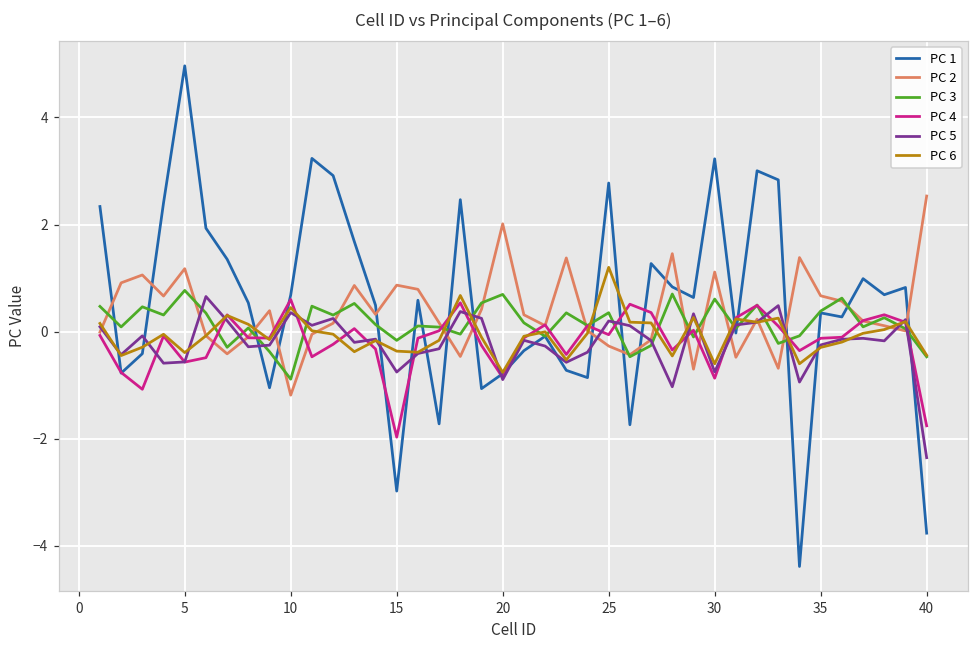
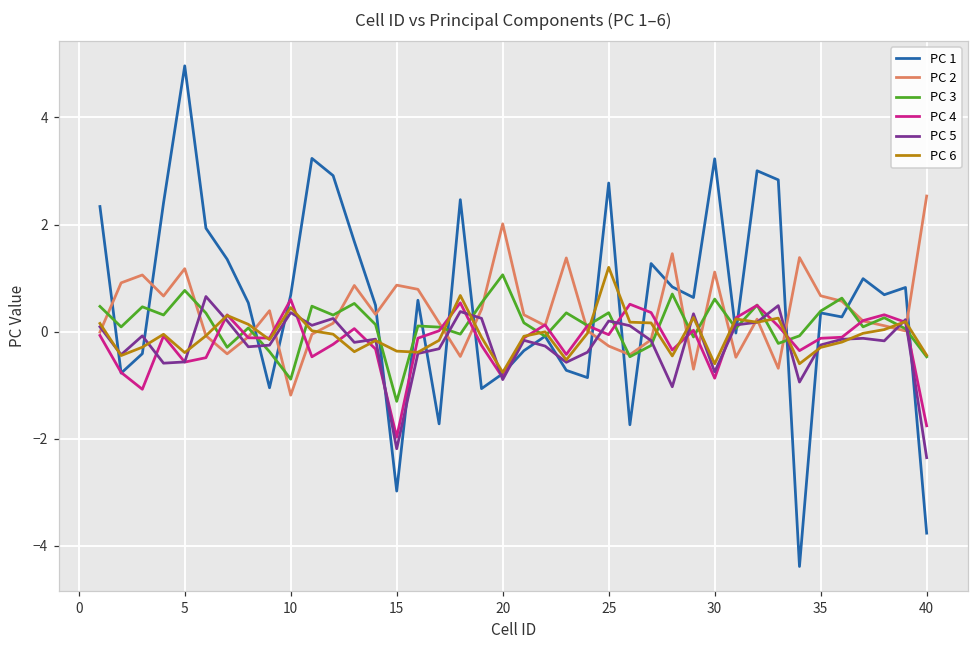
PC 3, 15: -0.2 -> -1.3
PC 5, 15: -0.8 -> -2.2
PC 3, 20: 0.7 -> 1.1
